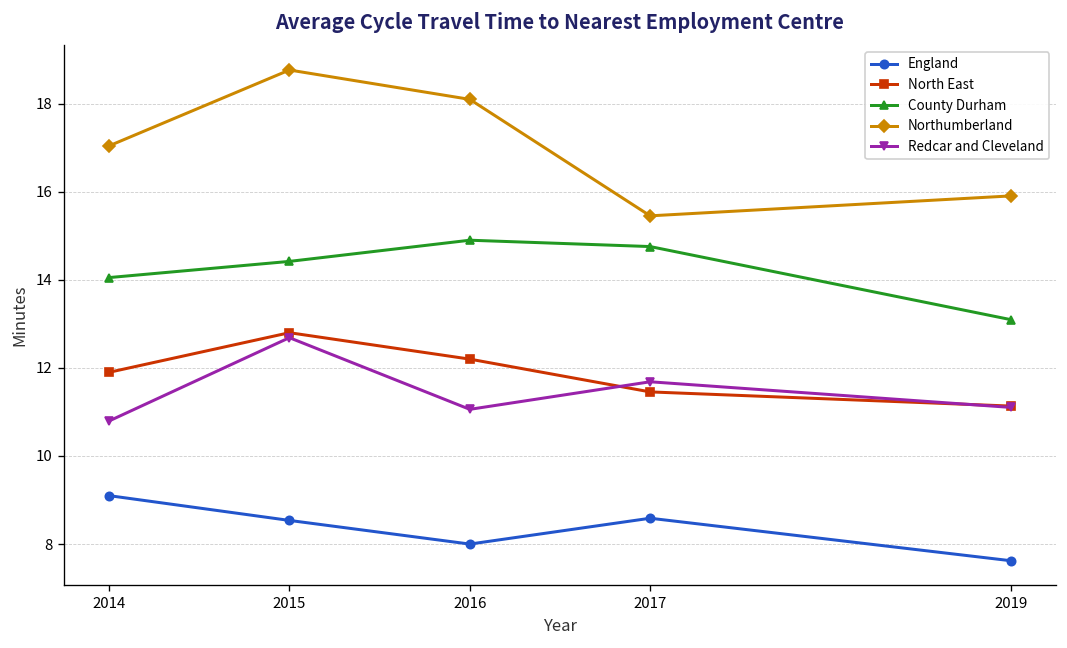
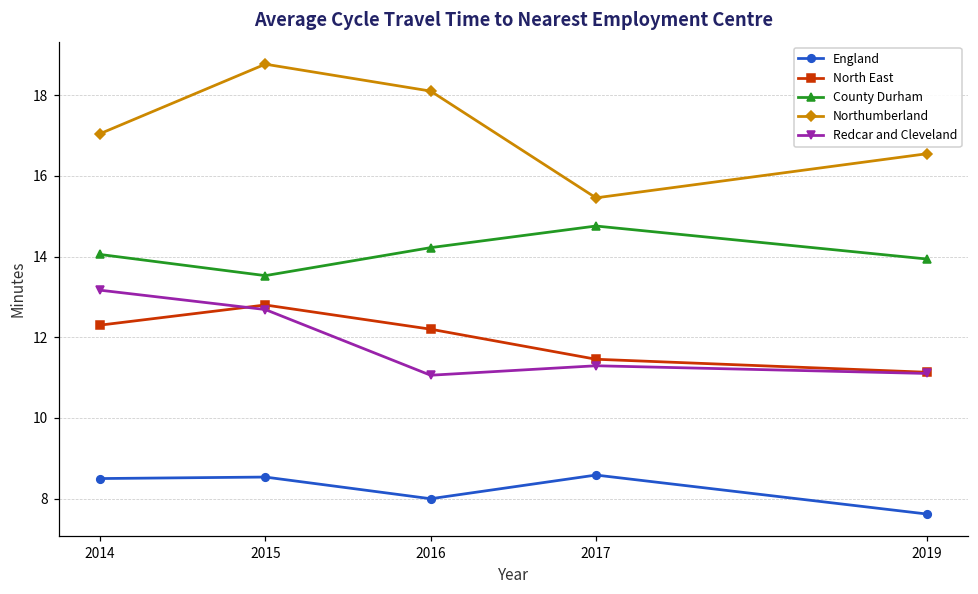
England, 2014: 9.1 -> 8.5
North East, 2014: 11.9 -> 12.3
Redcar and Cleveland, 2014: 10.8 -> 13.2
County Durham, 2015: 14.4 -> 13.5
County Durham, 2016: 14.9 -> 14.2
Redcar and Cleveland, 2017: 11.7 -> 11.3
County Durham, 2019: 13.1 -> 13.9
Northumberland, 2019: 15.9 -> 16.5
